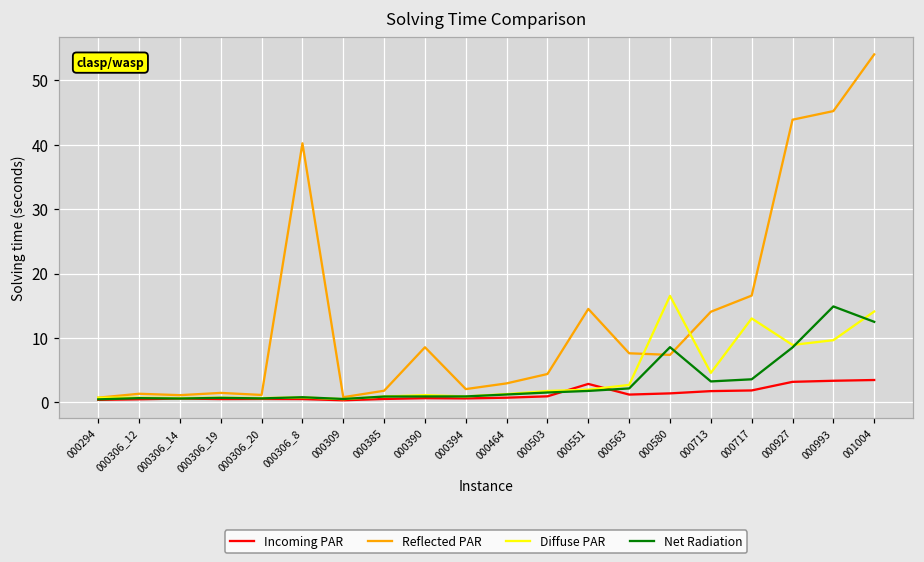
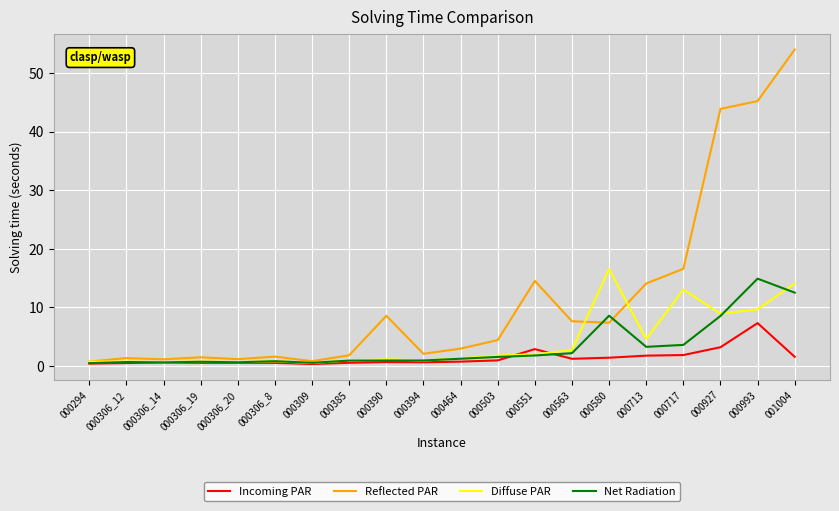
Reflected PAR, 000306_8: 40 -> 2
Incoming PAR, 000993: 3 -> 7
Incoming PAR, 001004: 3 -> 2
